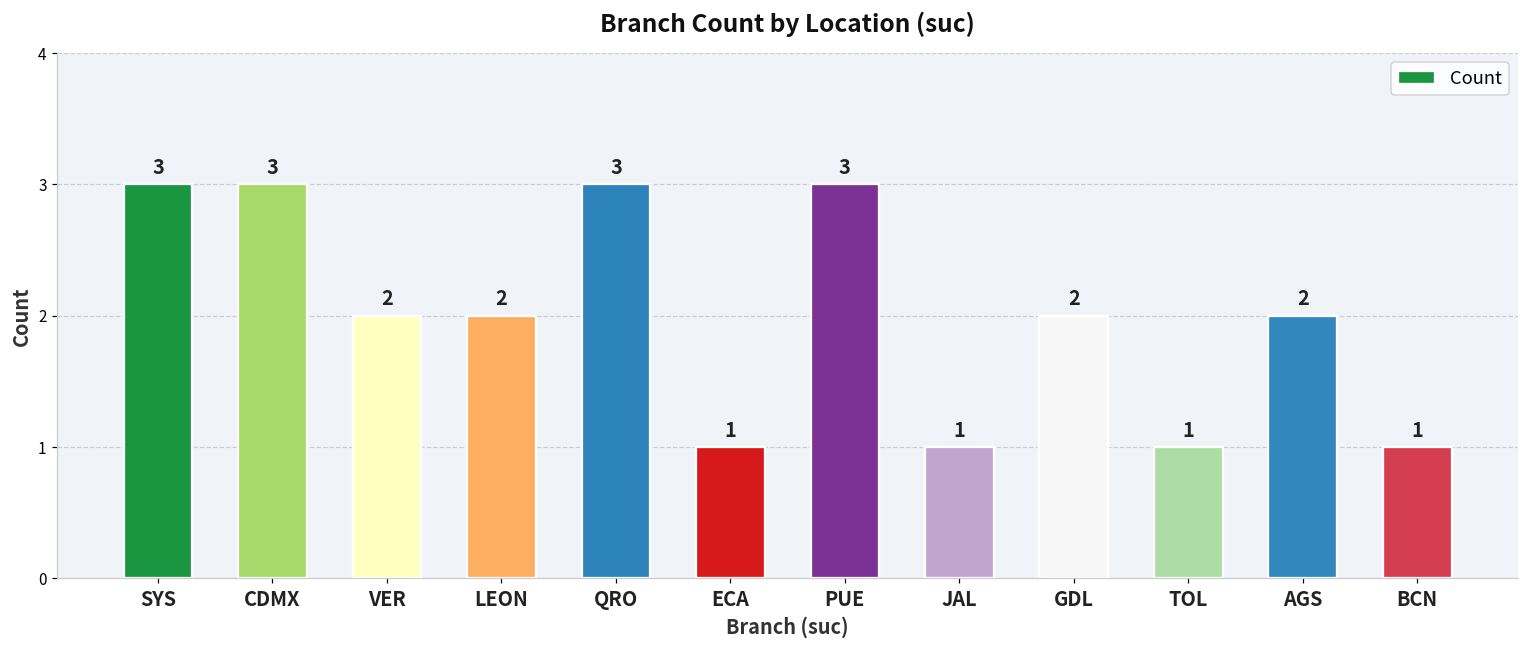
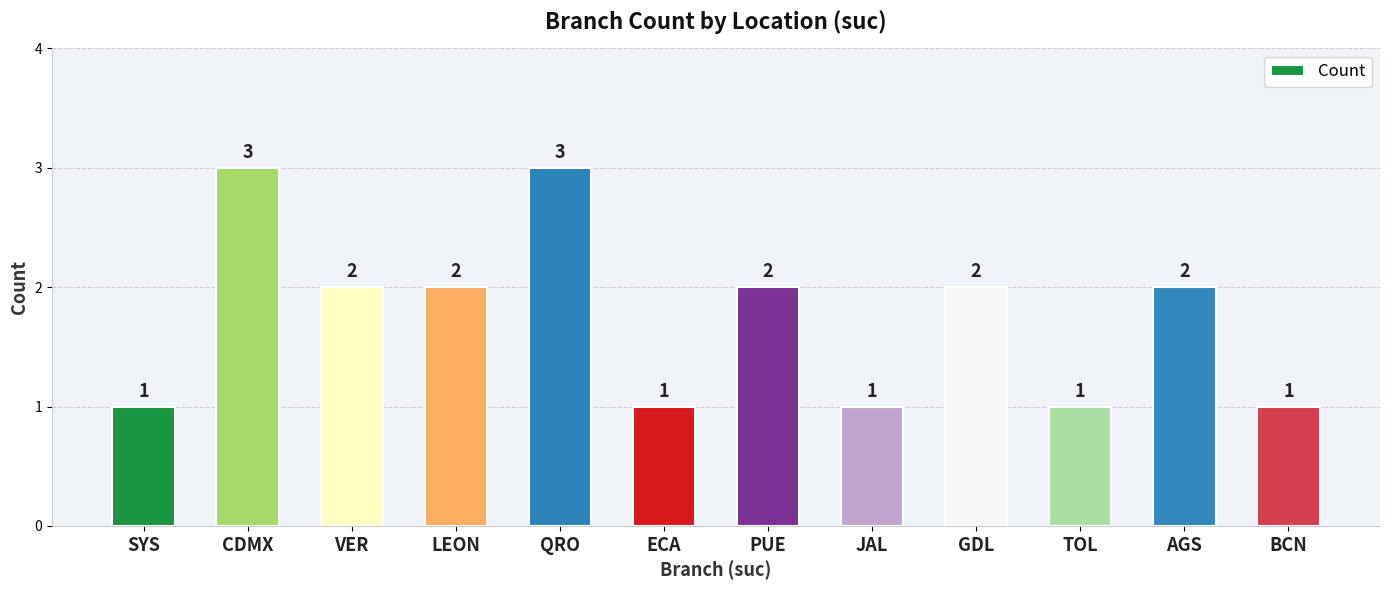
SYS: 3 -> 1
PUE: 3 -> 2
